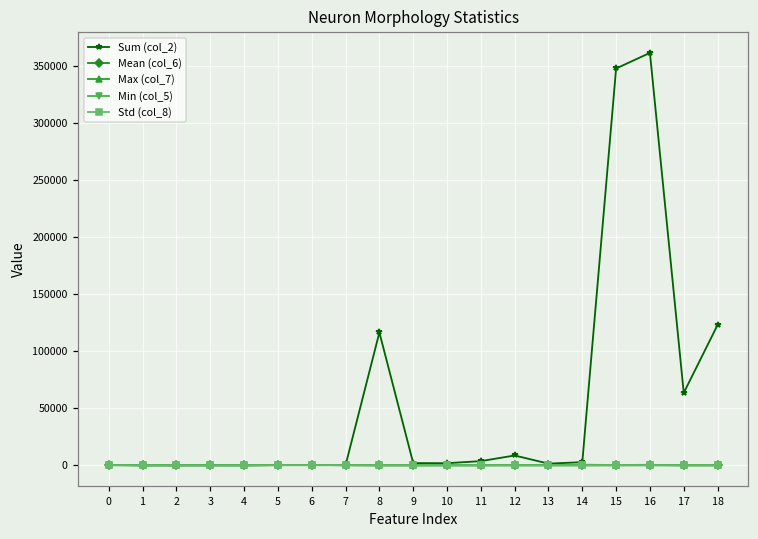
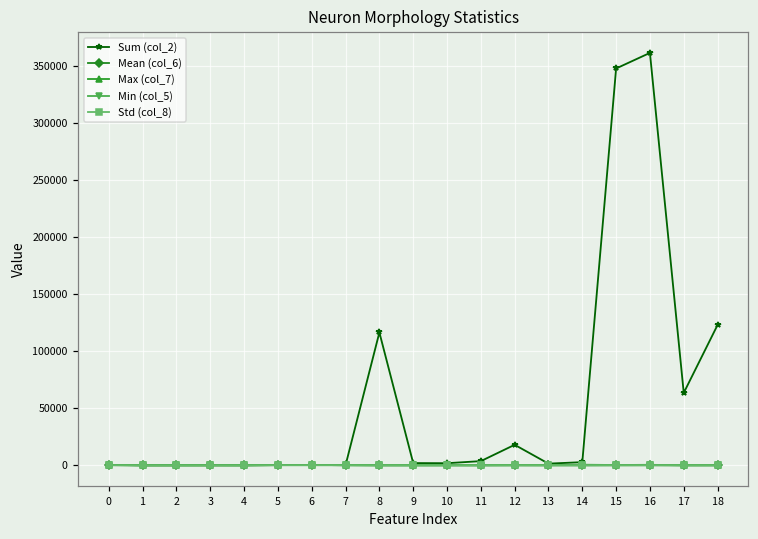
Sum (col_2), 12: 9000 -> 18000
